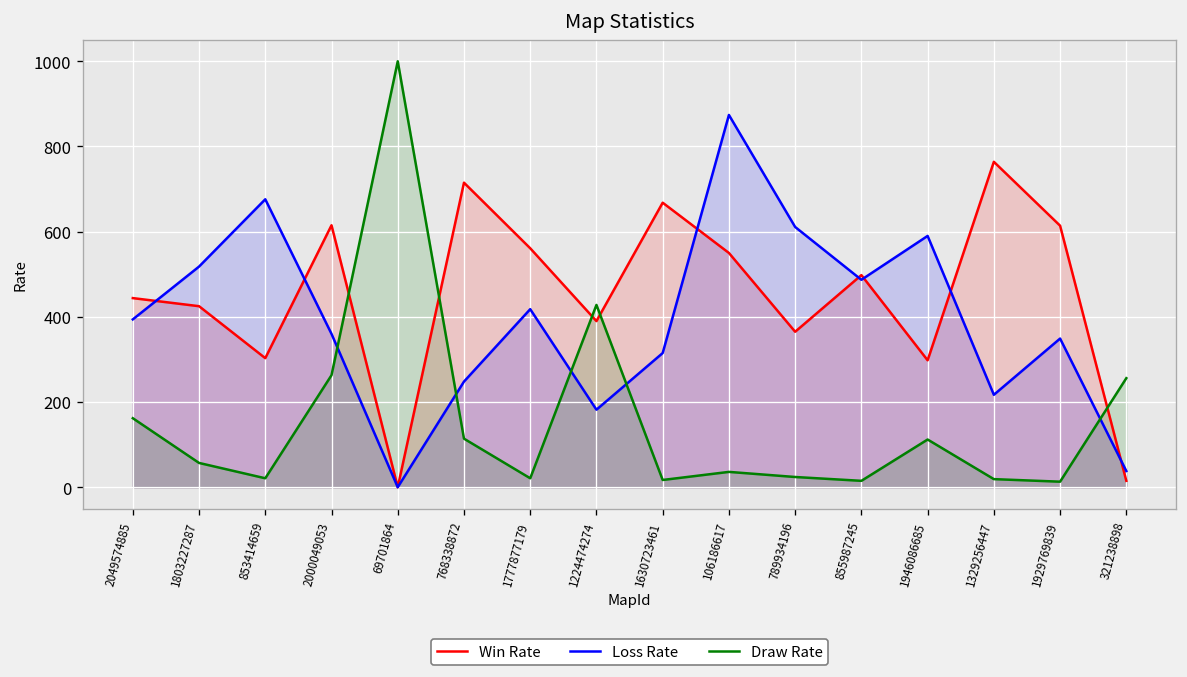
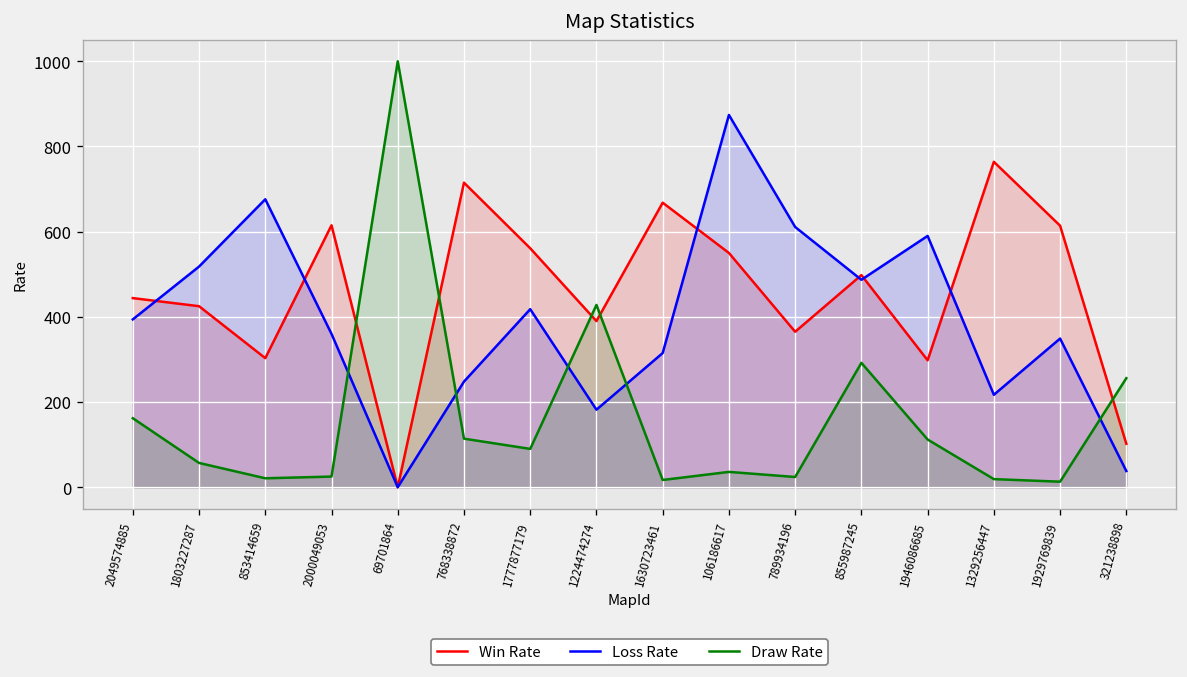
Draw Rate, 2000049053: 260 -> 30
Draw Rate, 1777877179: 20 -> 90
Draw Rate, 855987245: 20 -> 290
Win Rate, 321238898: 20 -> 100
